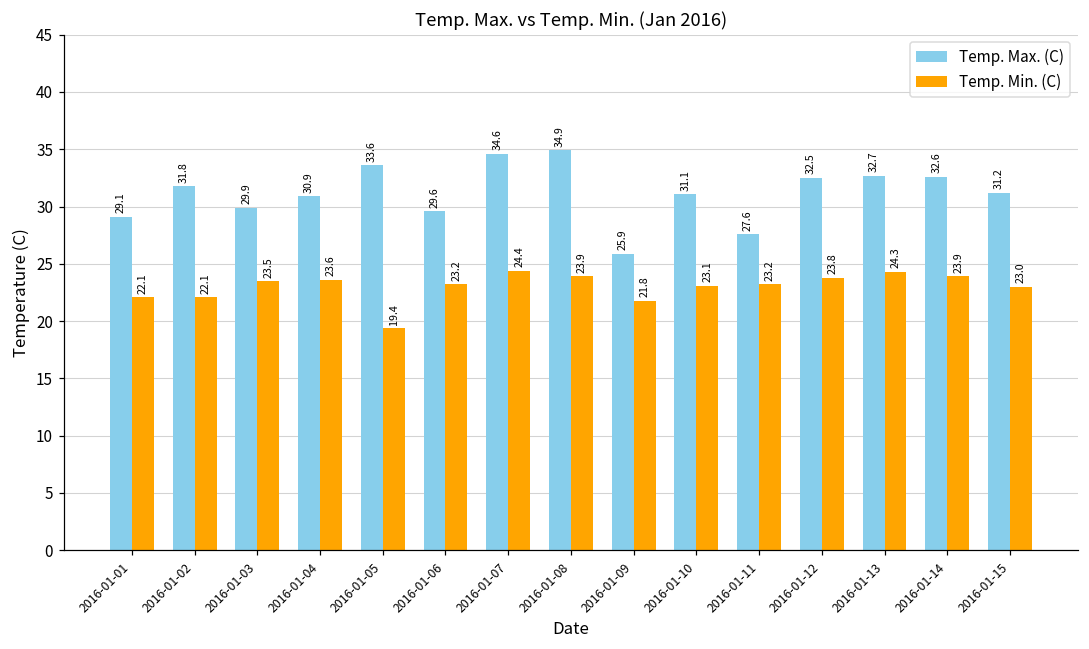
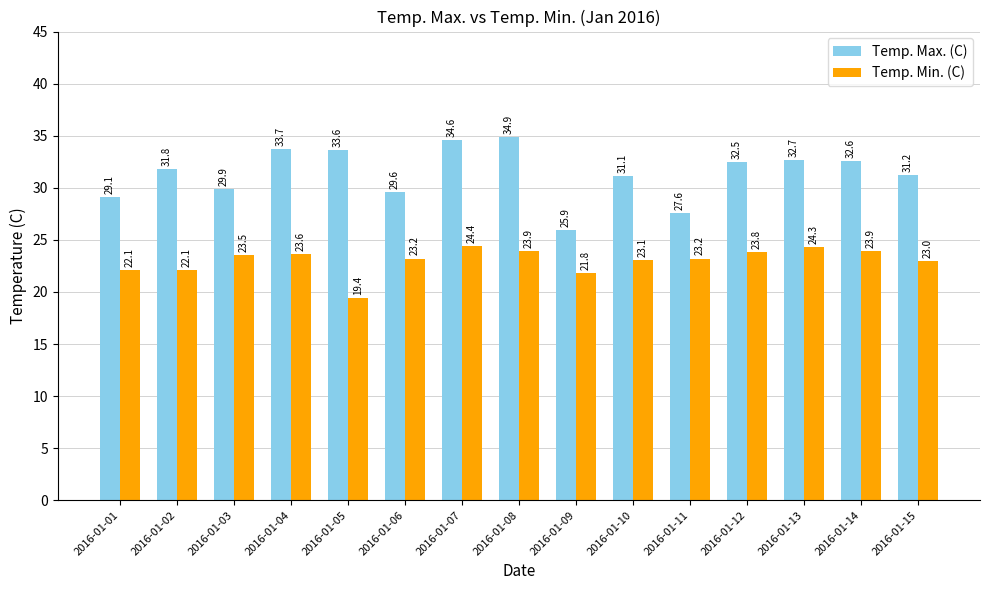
Temp. Max. (C), 2016-01-04: 30.9 -> 33.7
